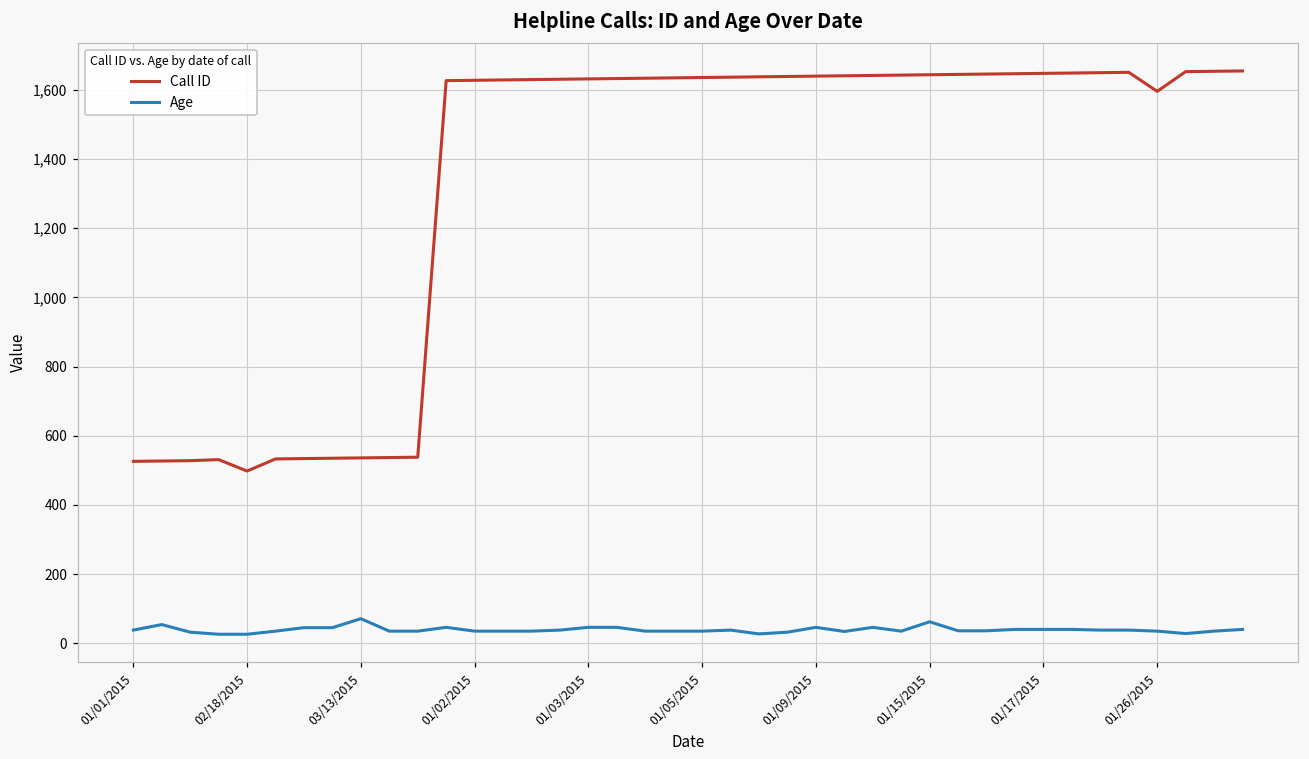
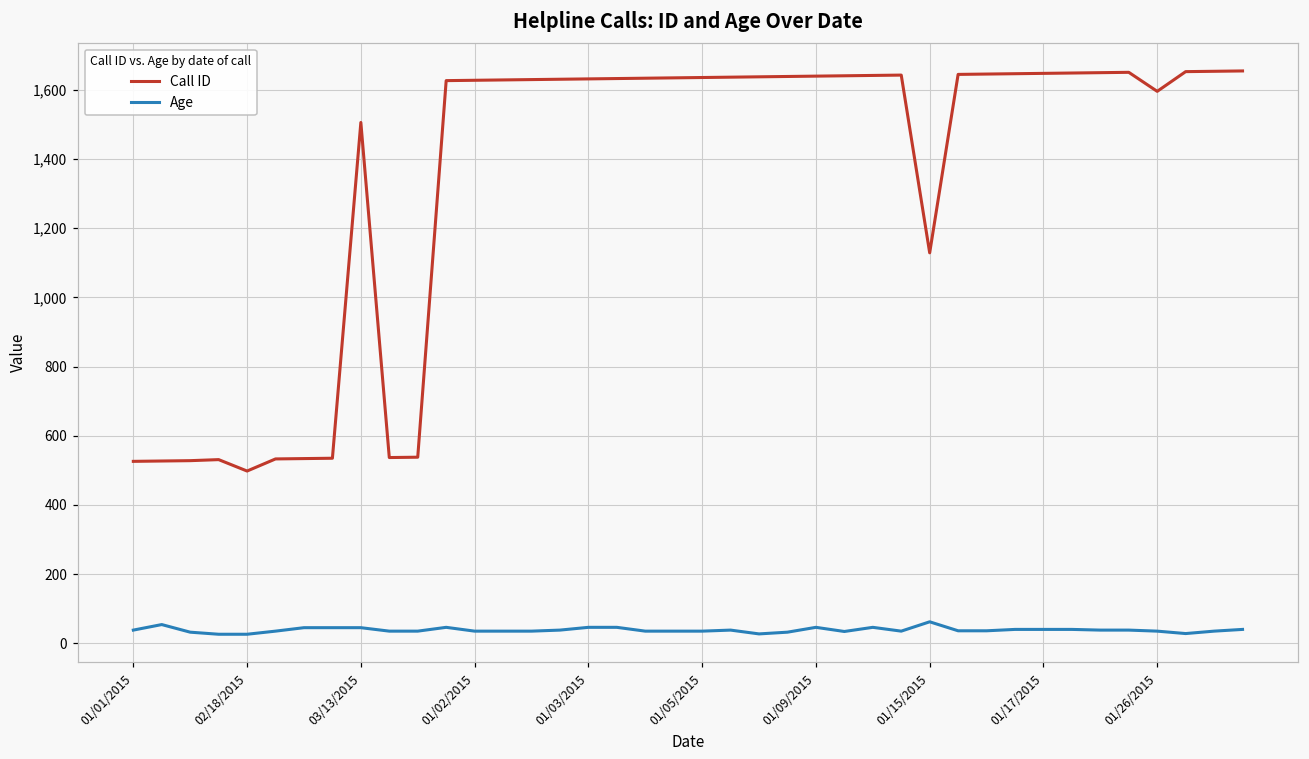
Call ID, 03/13/2015: 540 -> 1,510
Age, 03/13/2015: 70 -> 50
Call ID, 01/15/2015: 1,640 -> 1,130
